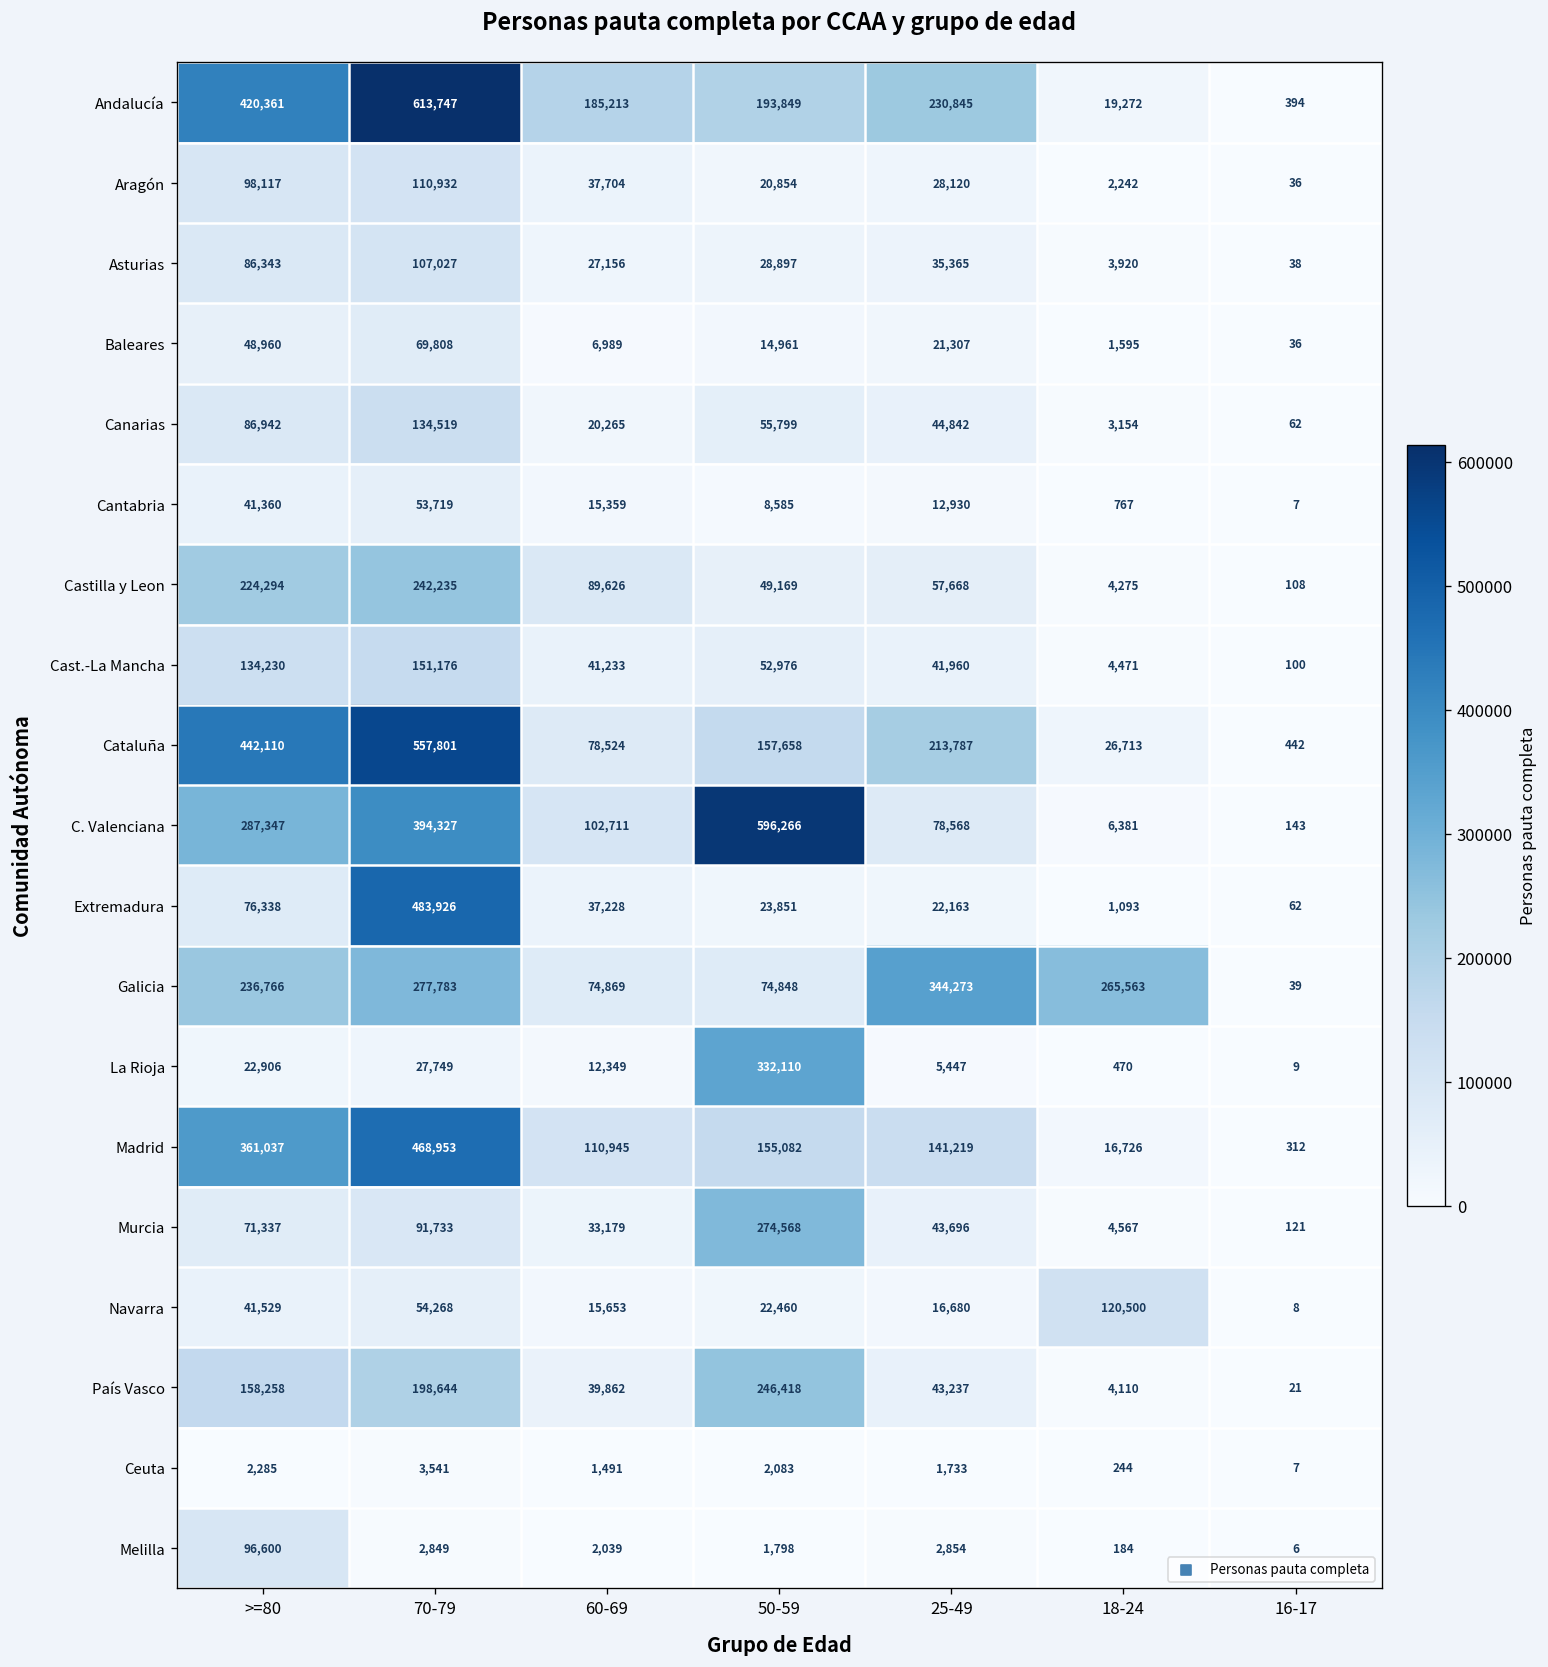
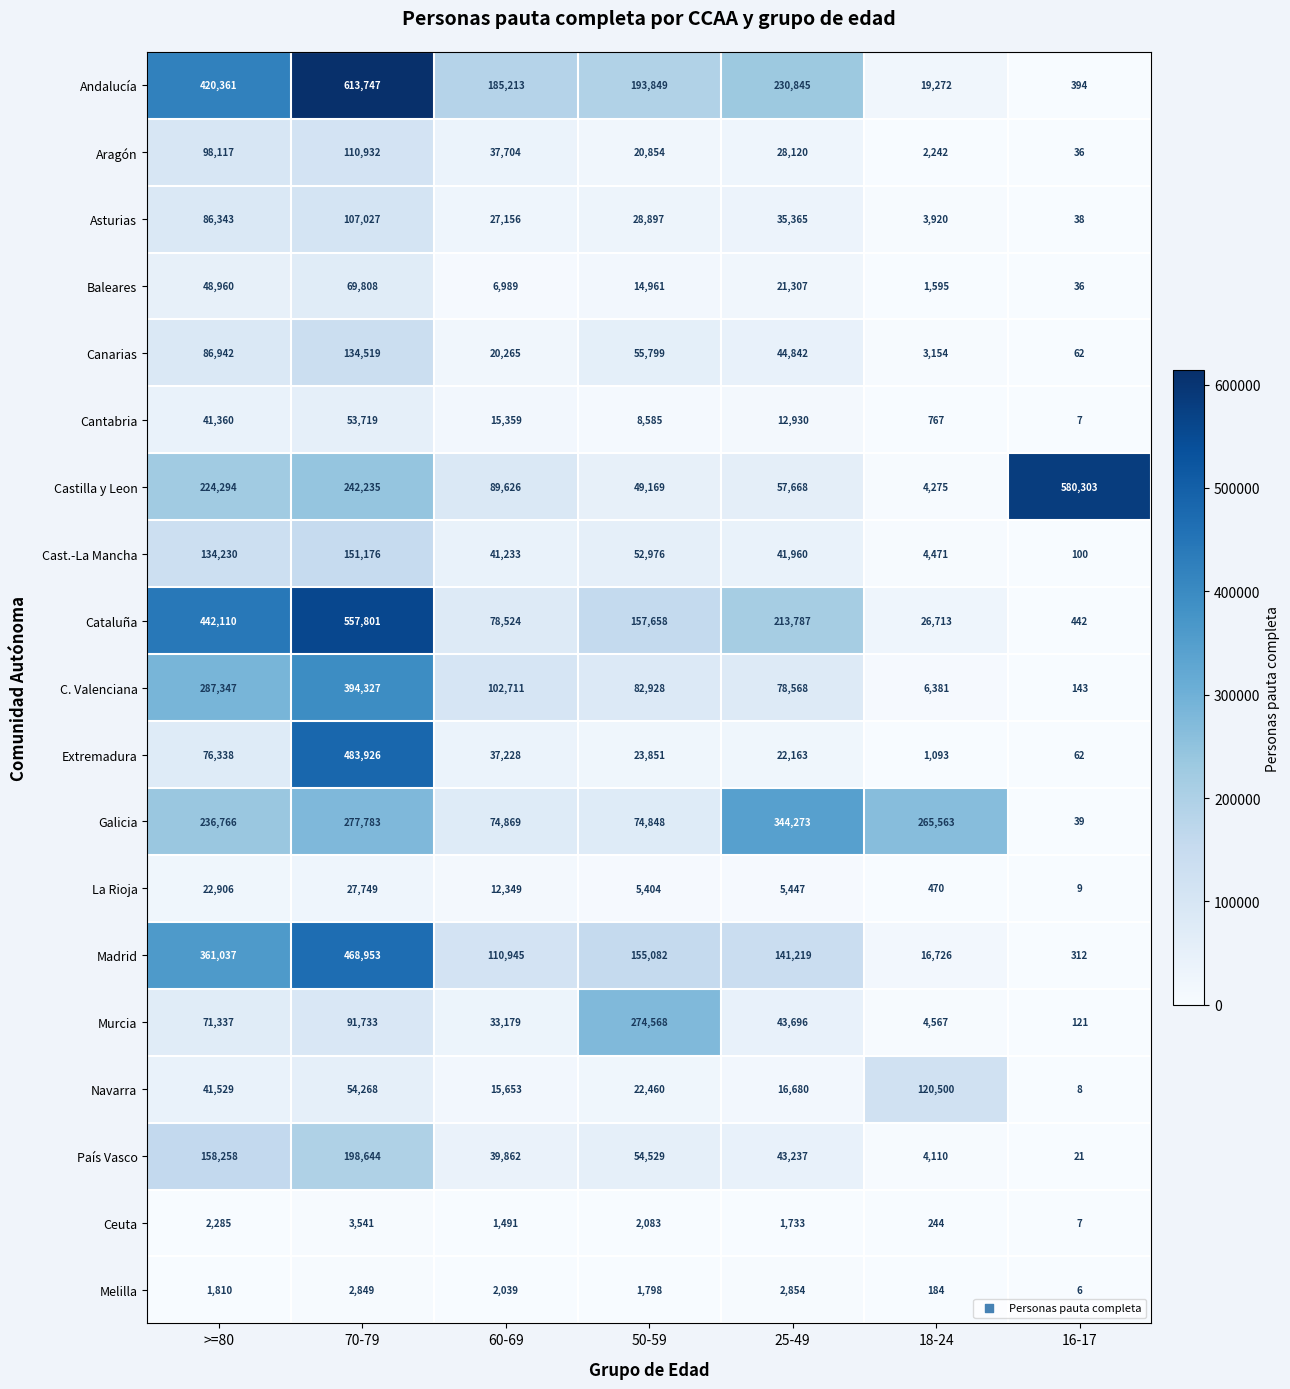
Castilla y Leon, 16-17: 108 -> 580,303
C. Valenciana, 50-59: 596,266 -> 82,928
La Rioja, 50-59: 332,110 -> 5,404
País Vasco, 50-59: 246,418 -> 54,529
Melilla, >=80: 96,600 -> 1,810
